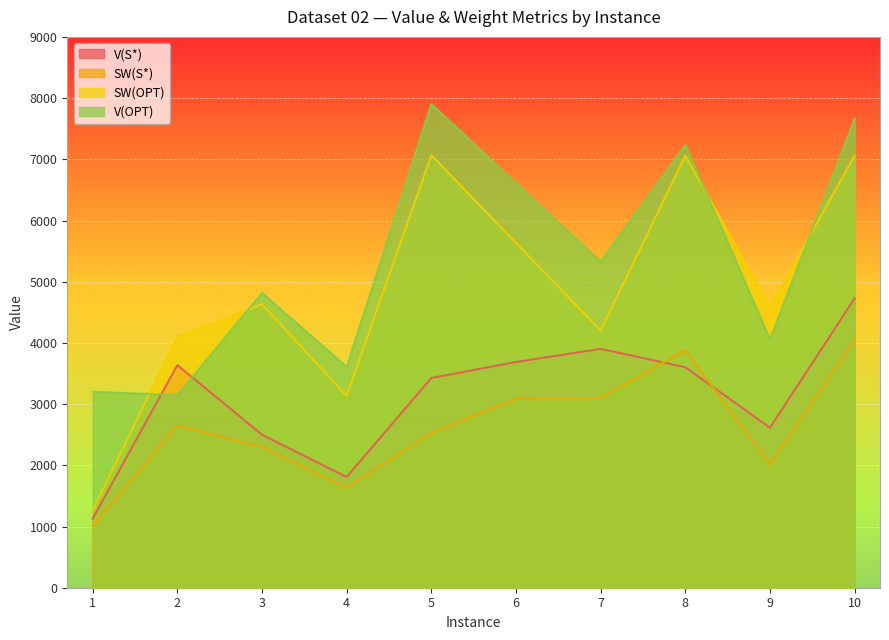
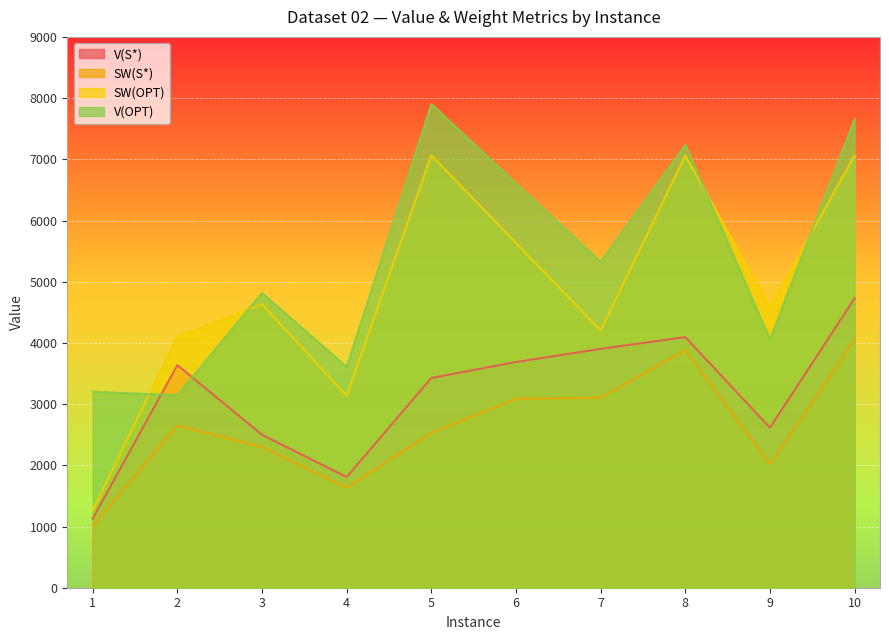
V(S*), 8: 3600 -> 4100
